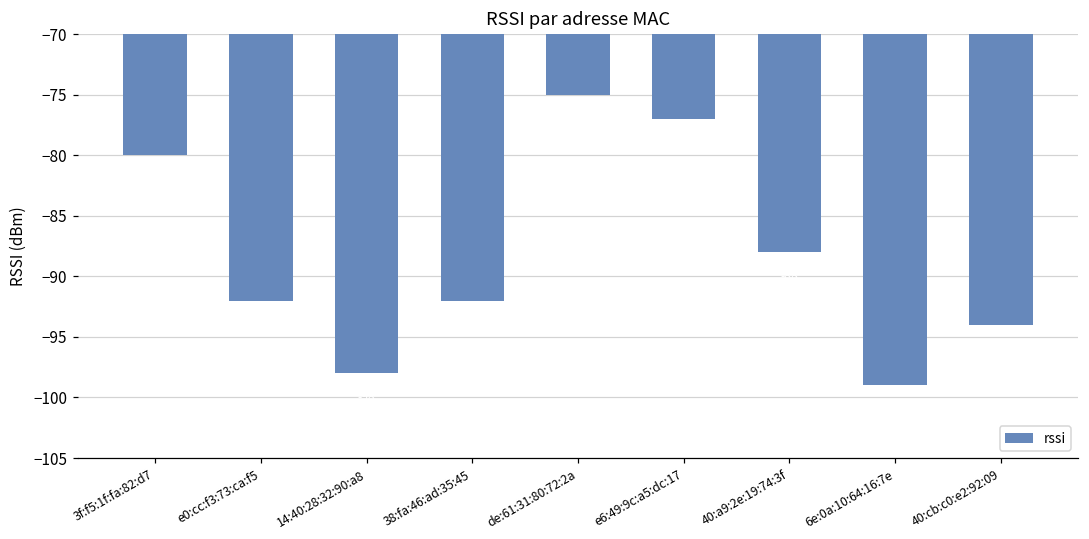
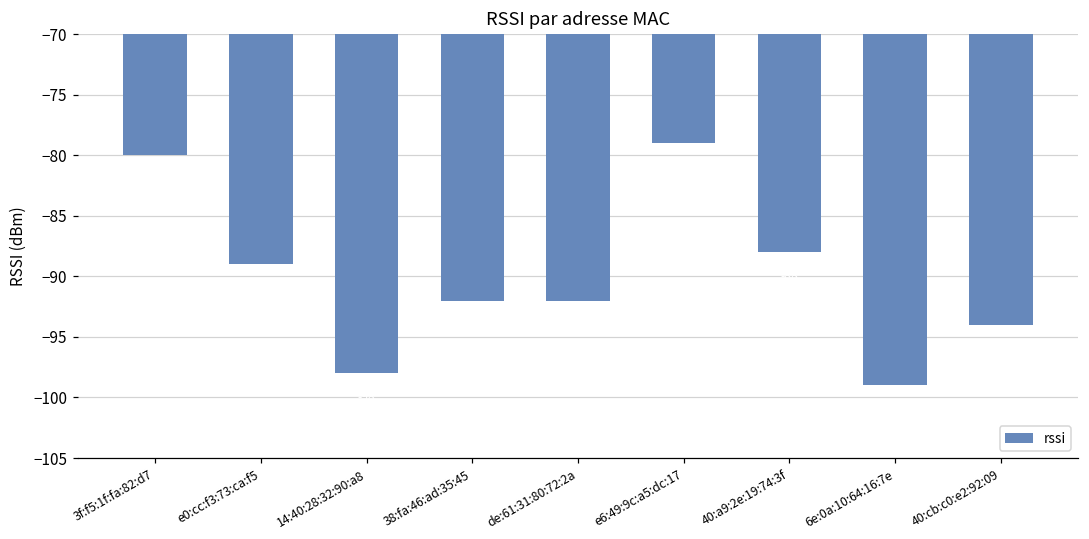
e0:cc:f3:73:ca:f5: -92 -> -89
de:61:31:80:72:2a: -75 -> -92
e6:49:9c:a5:dc:17: -77 -> -79
